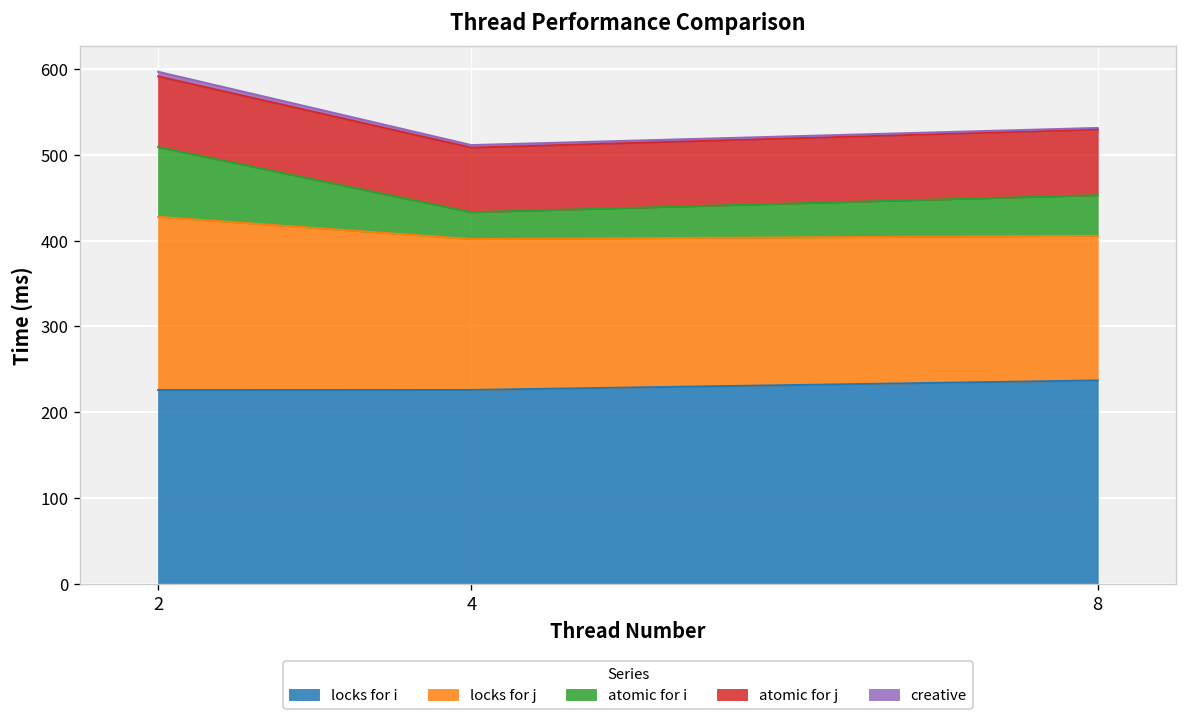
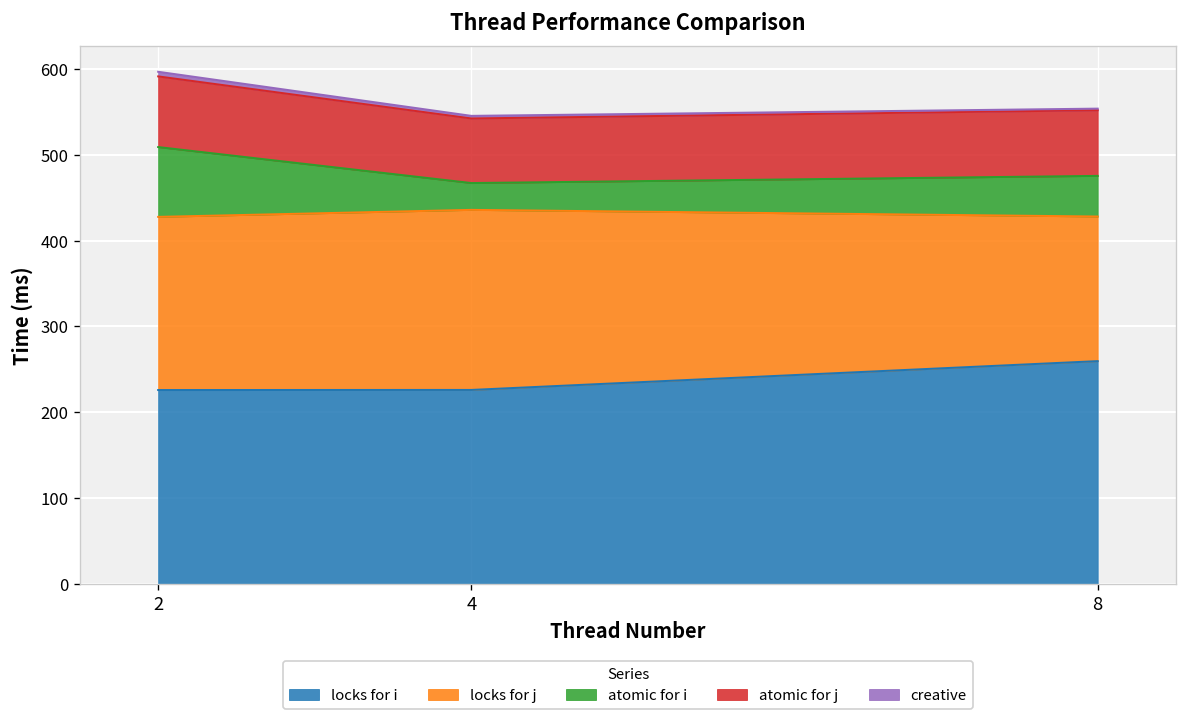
locks for j, 4: 180 -> 210
locks for i, 8: 240 -> 260
